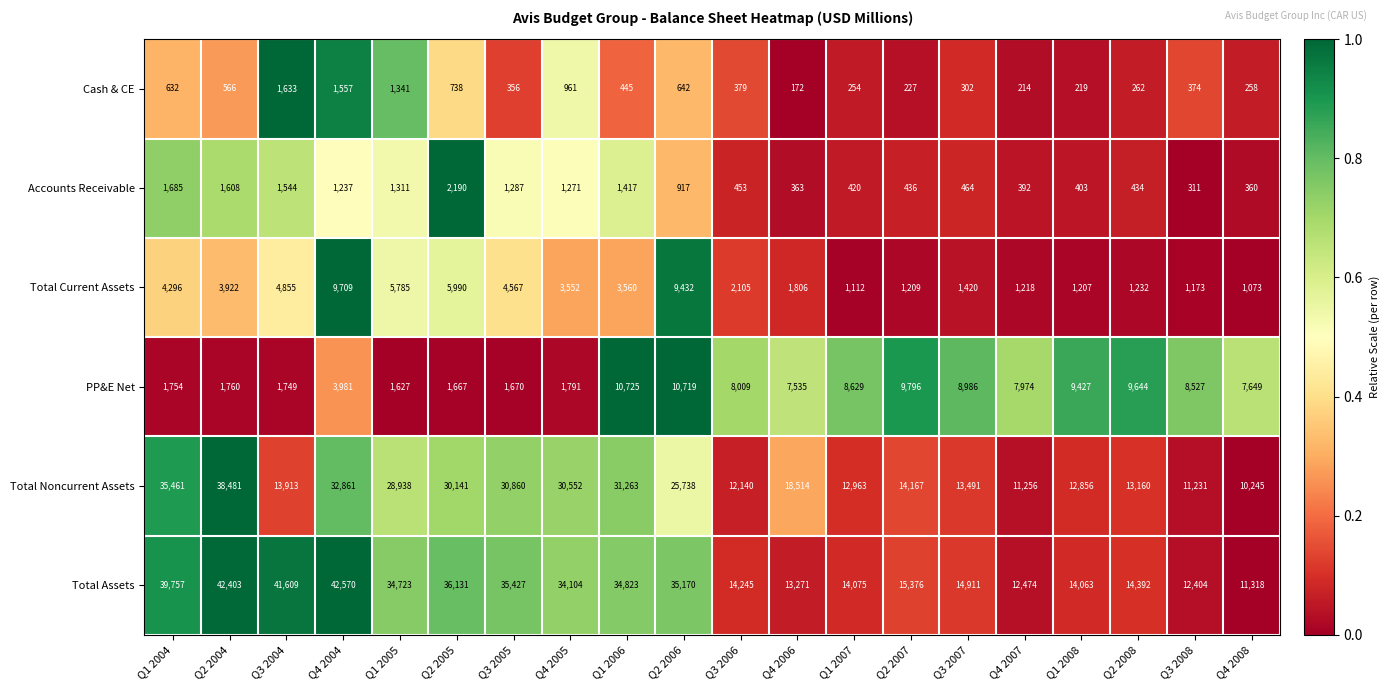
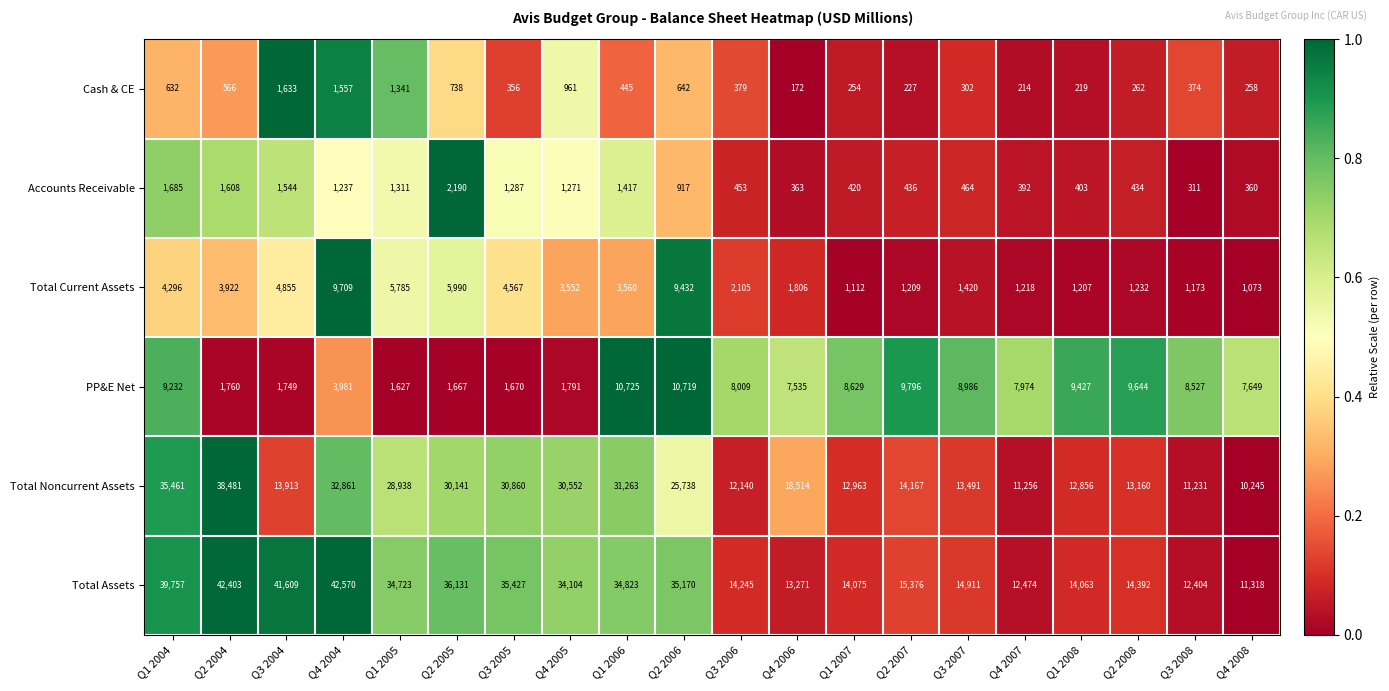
PP&E Net, Q1 2004: 1,754 -> 9,232
